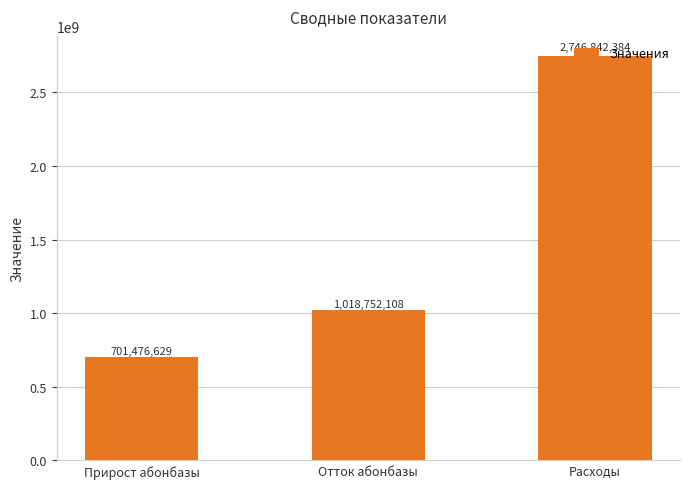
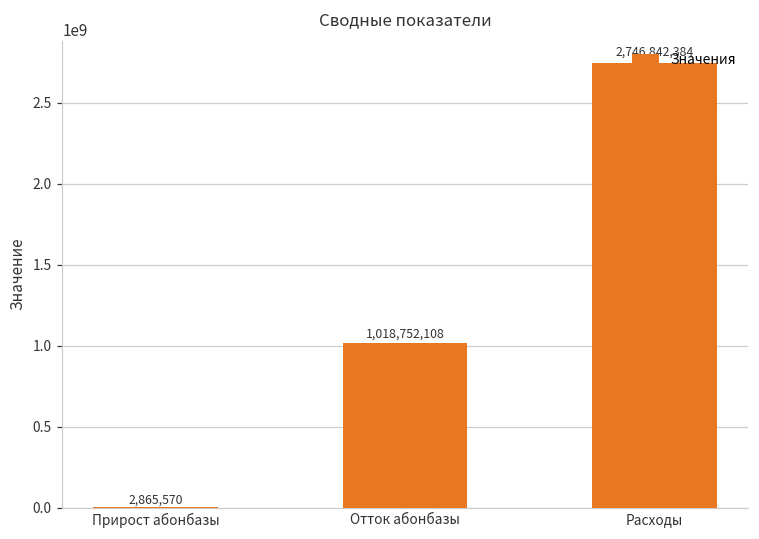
Прирост абонбазы: 701,476,629 -> 2,865,570
